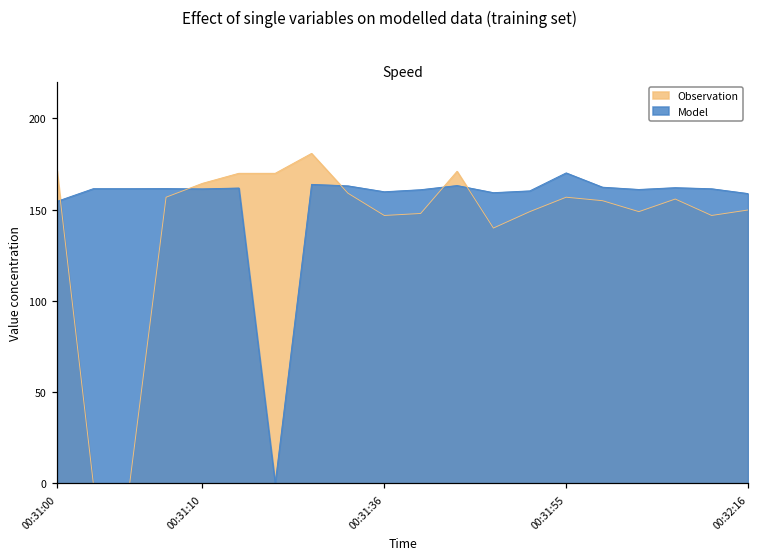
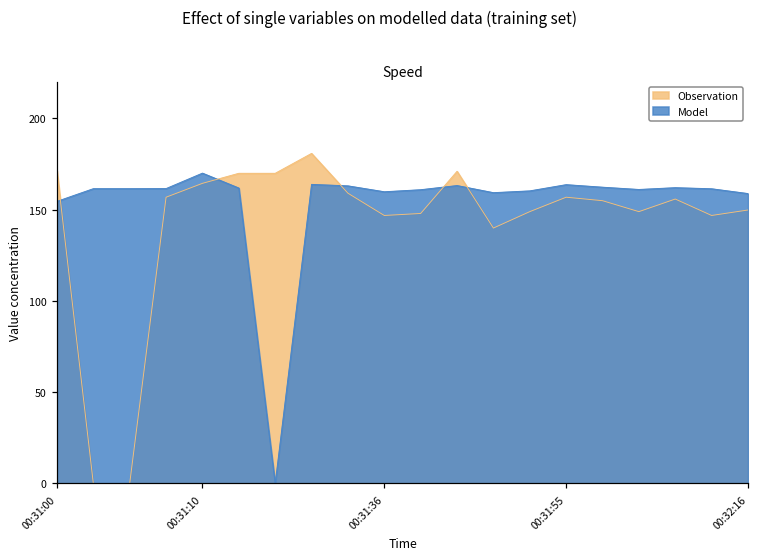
Model, 00:31:10: 161 -> 170
Model, 00:31:55: 170 -> 164
